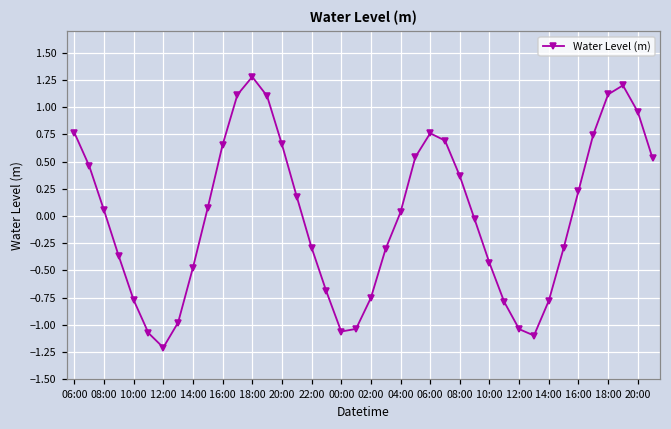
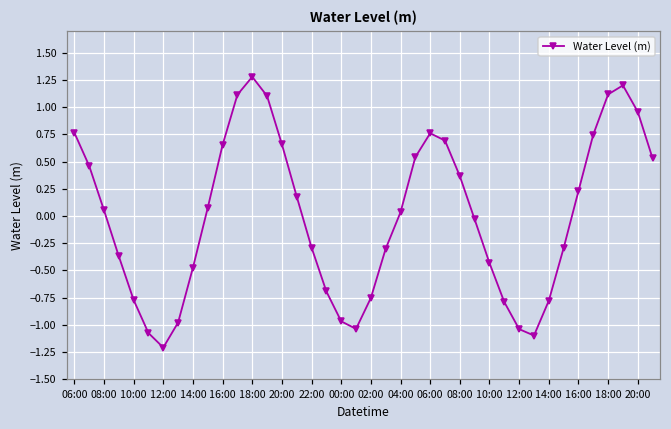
00:00: -1.1 -> -1.0
